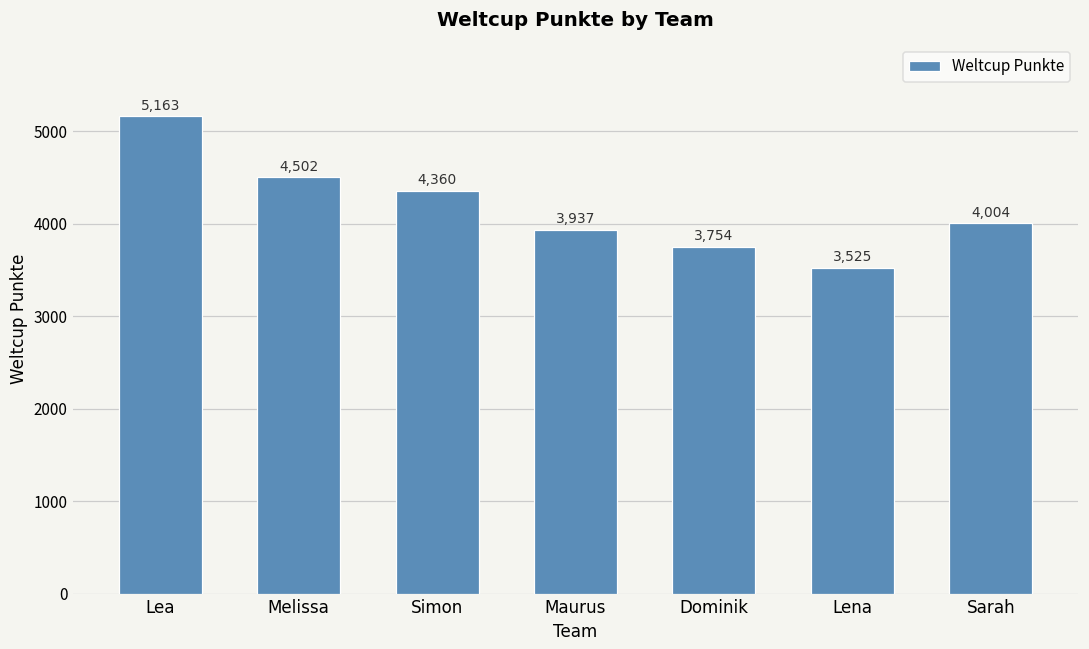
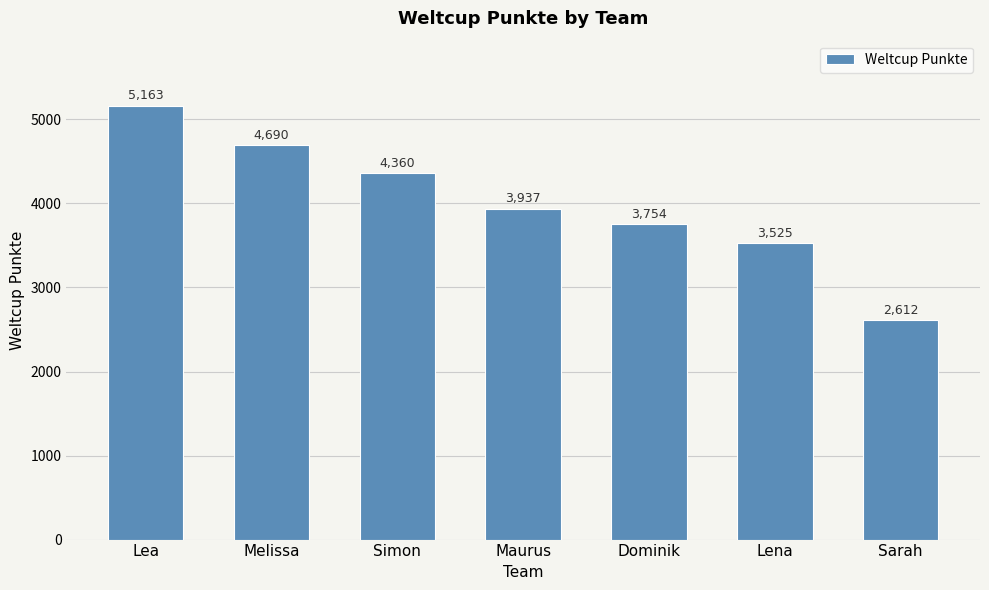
Melissa: 4,502 -> 4,690
Sarah: 4,004 -> 2,612
